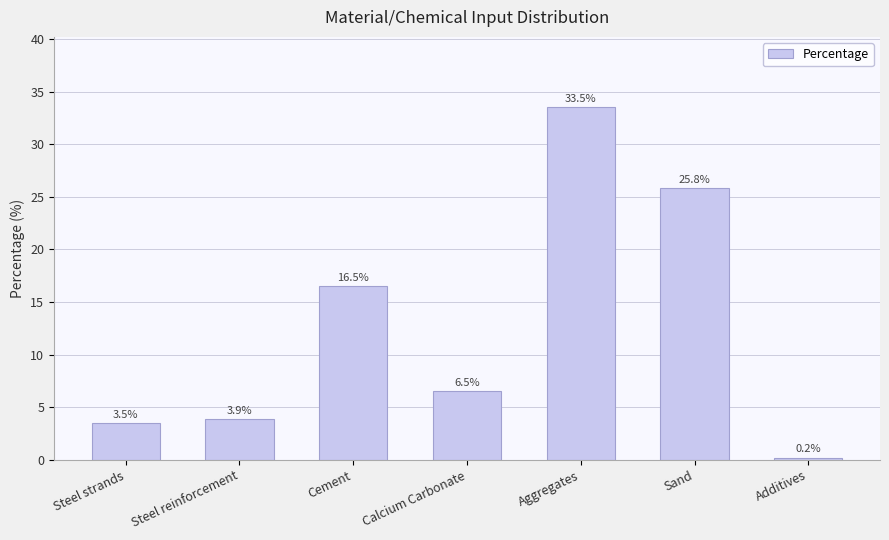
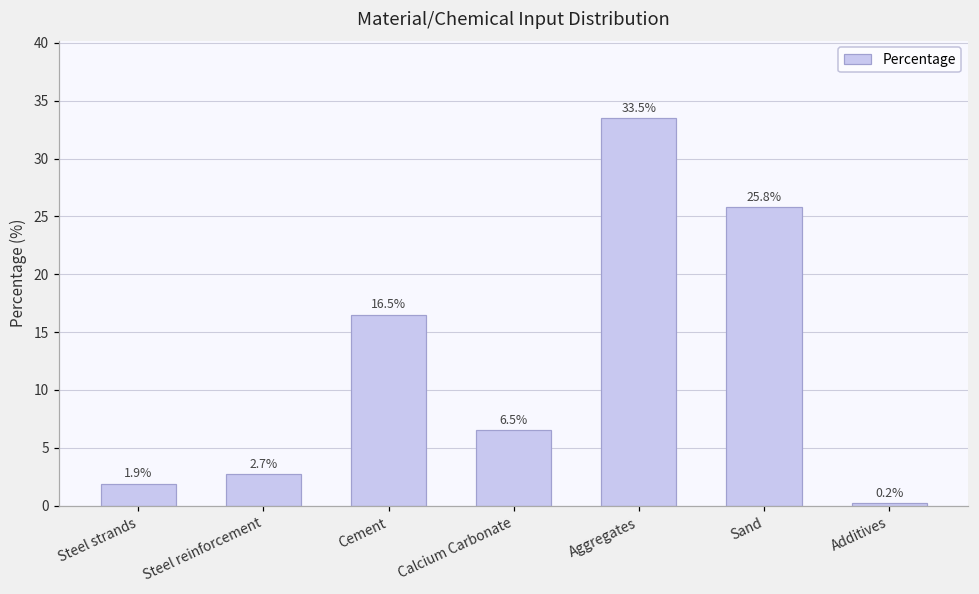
Steel strands: 3.5% -> 1.9%
Steel reinforcement: 3.9% -> 2.7%
